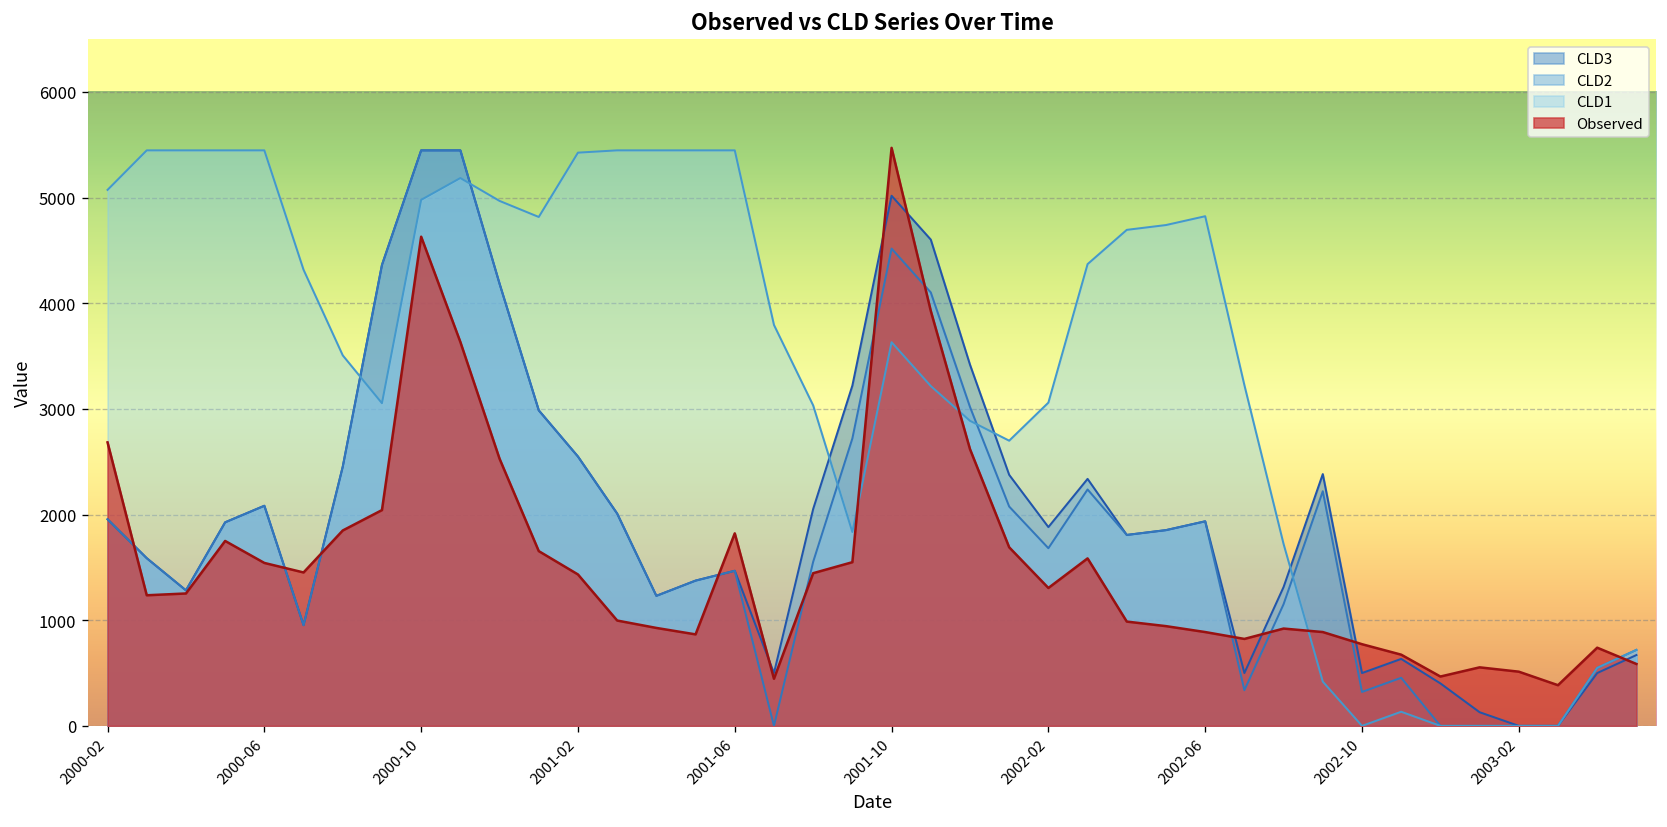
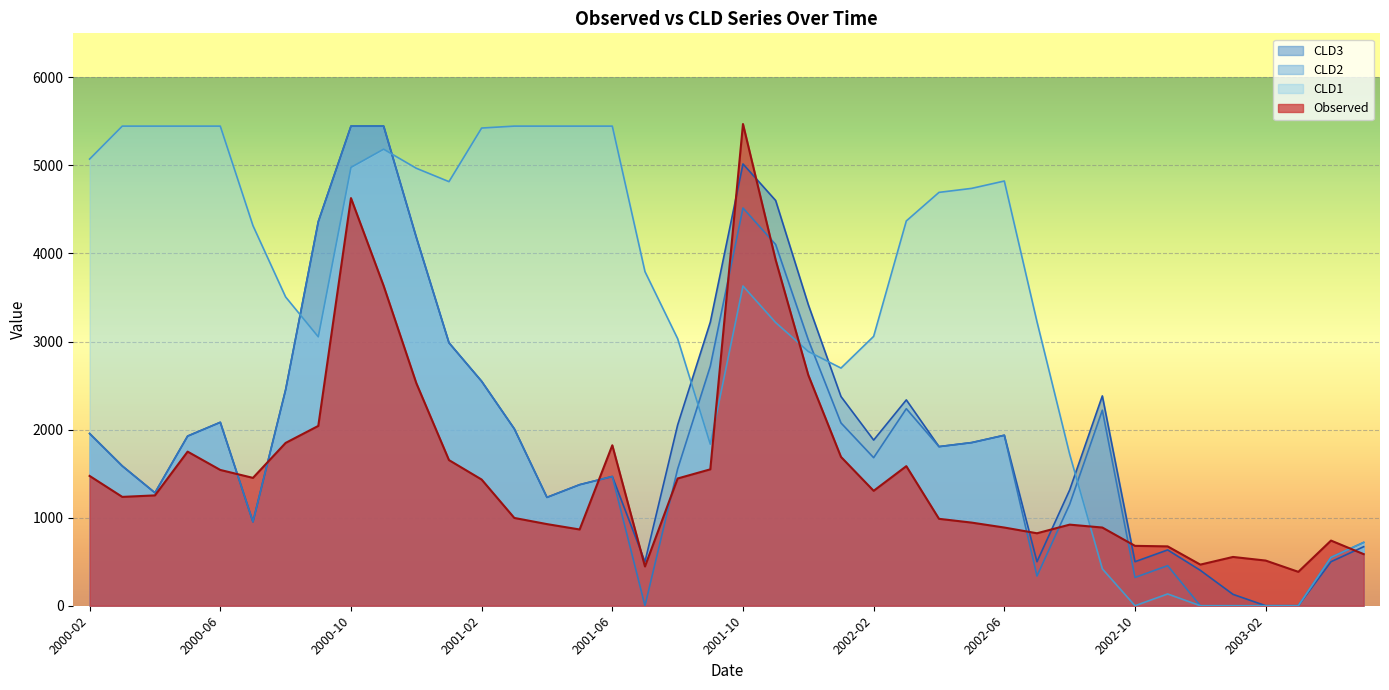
Observed, 2000-02: 2700 -> 1500
Observed, 2002-10: 800 -> 700
